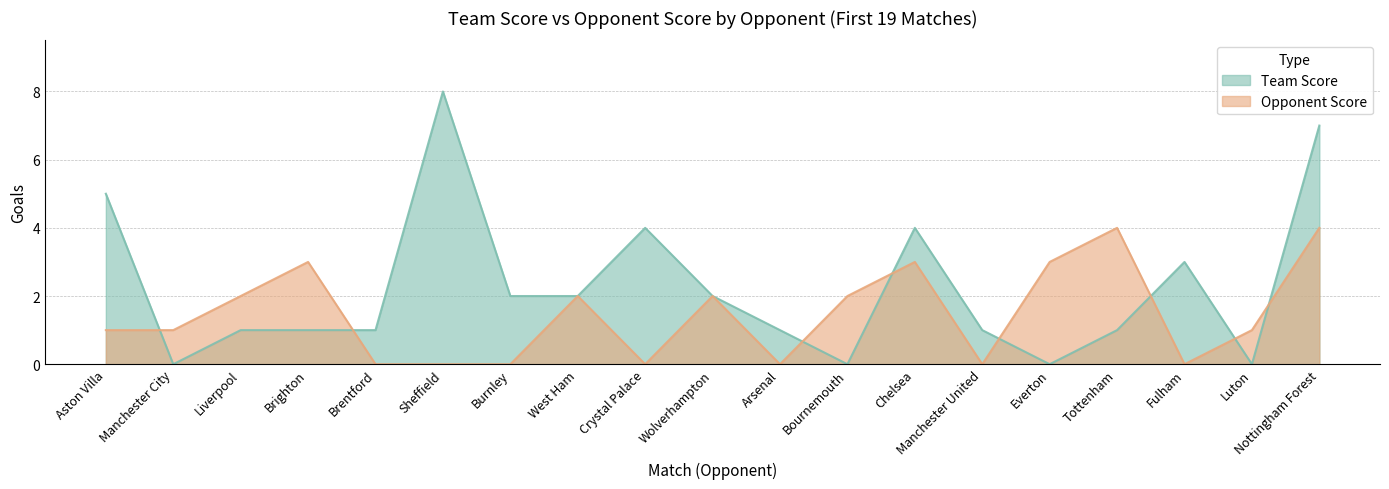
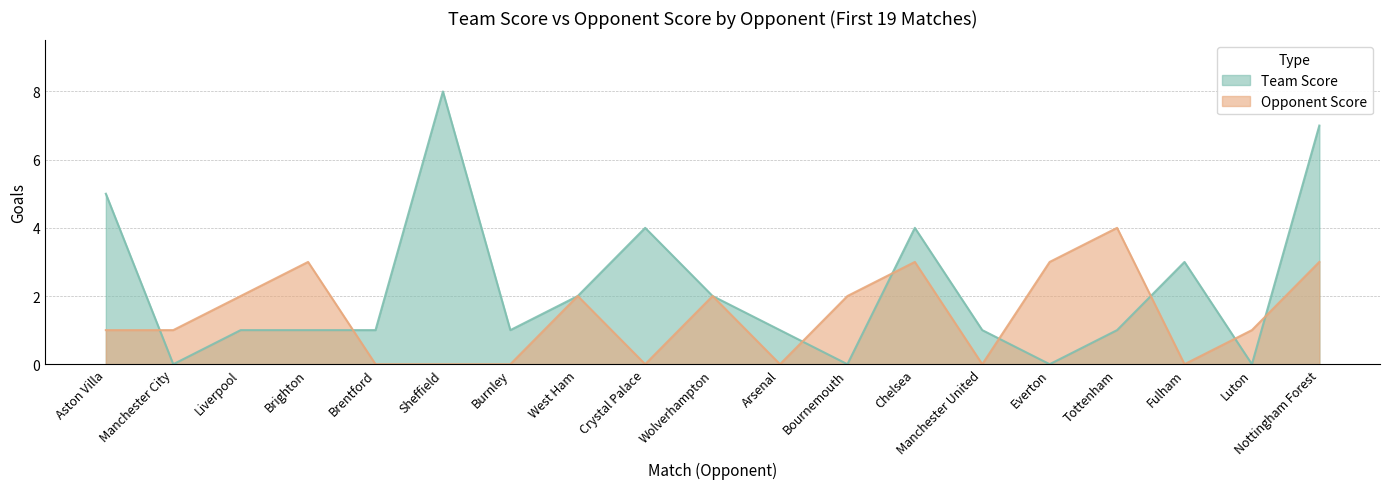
Team Score, Burnley: 2 -> 1
Opponent Score, Nottingham Forest: 4 -> 3
